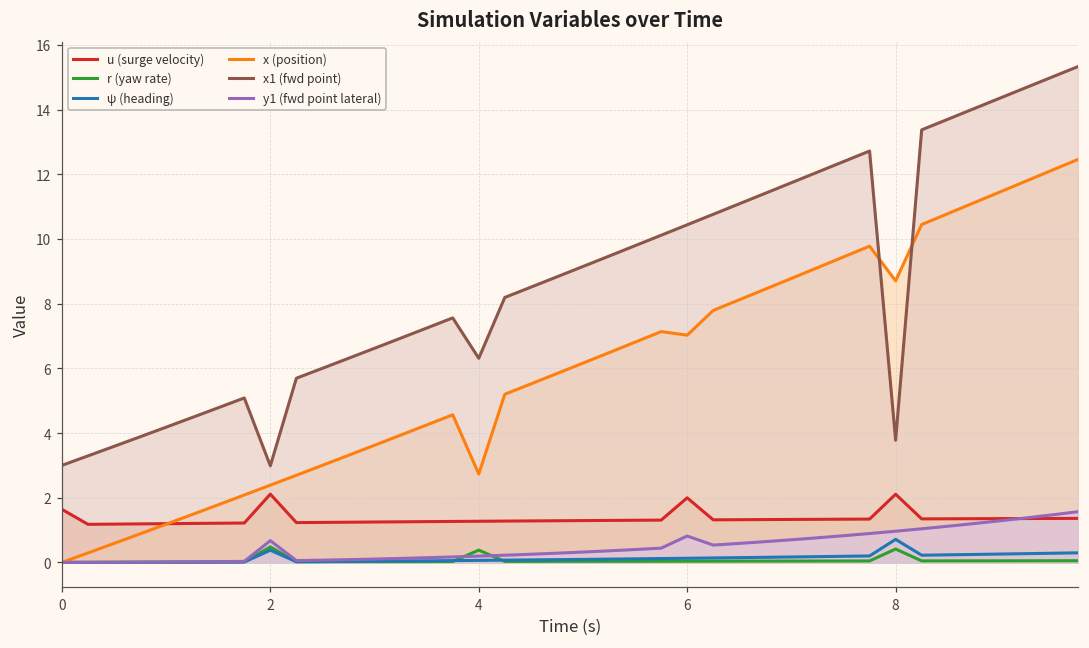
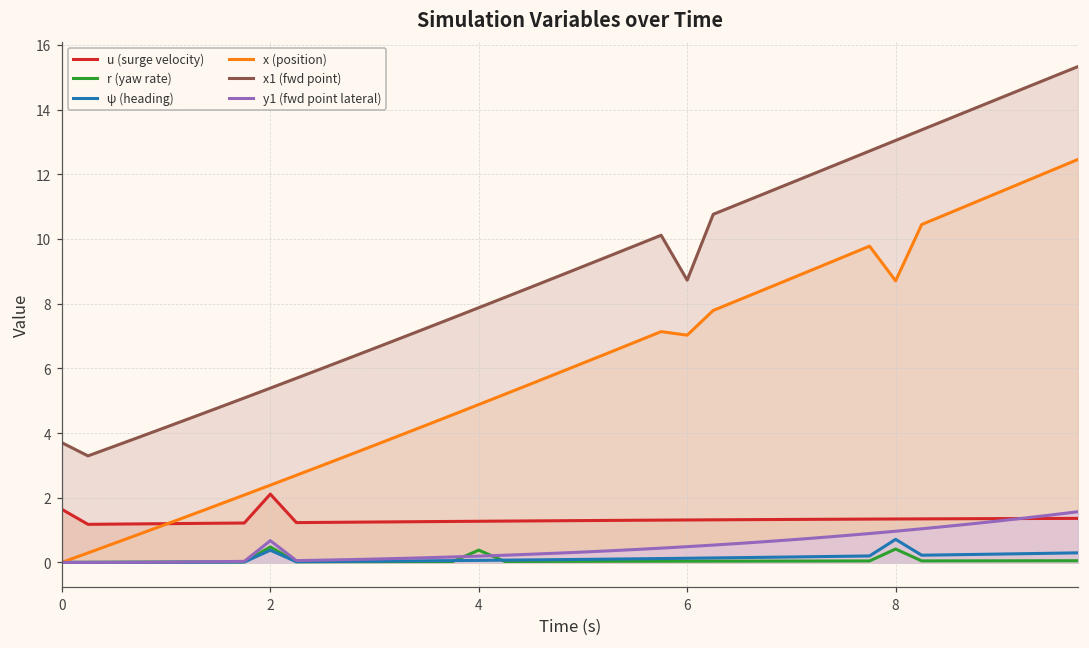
x1 (fwd point), 0: 3.0 -> 3.7
x1 (fwd point), 2: 3.0 -> 5.4
x (position), 4: 2.7 -> 4.9
x1 (fwd point), 4: 6.3 -> 7.9
u (surge velocity), 6: 2.0 -> 1.3
x1 (fwd point), 6: 10.4 -> 8.7
y1 (fwd point lateral), 6: 0.8 -> 0.5
u (surge velocity), 8: 2.1 -> 1.3
x1 (fwd point), 8: 3.8 -> 13.0
